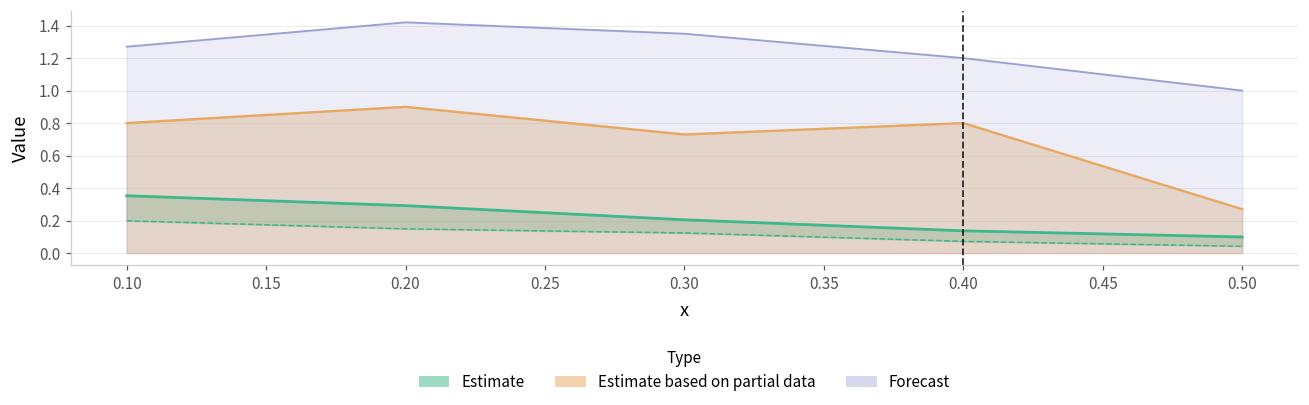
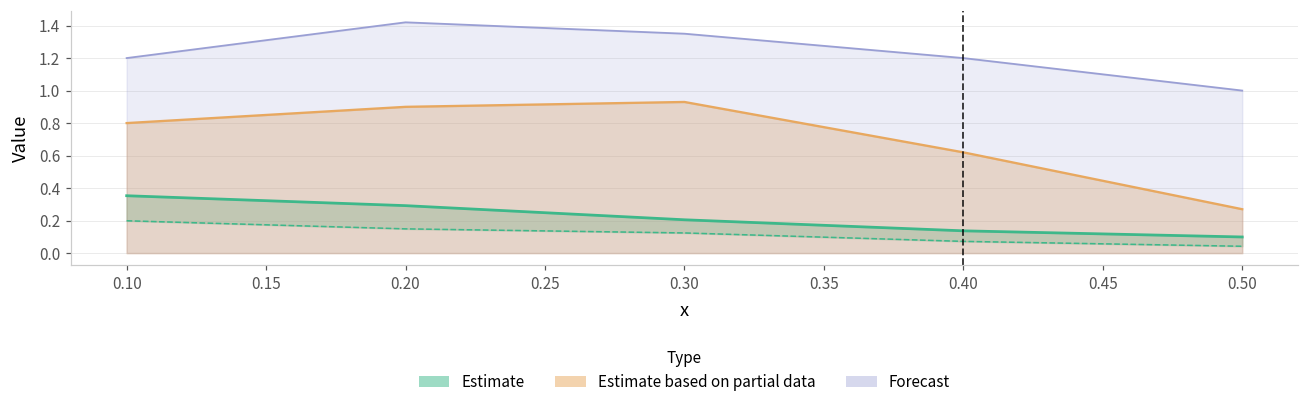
Forecast, 0.10: 1.27 -> 1.20
Estimate based on partial data, 0.30: 0.73 -> 0.93
Estimate based on partial data, 0.40: 0.80 -> 0.62
